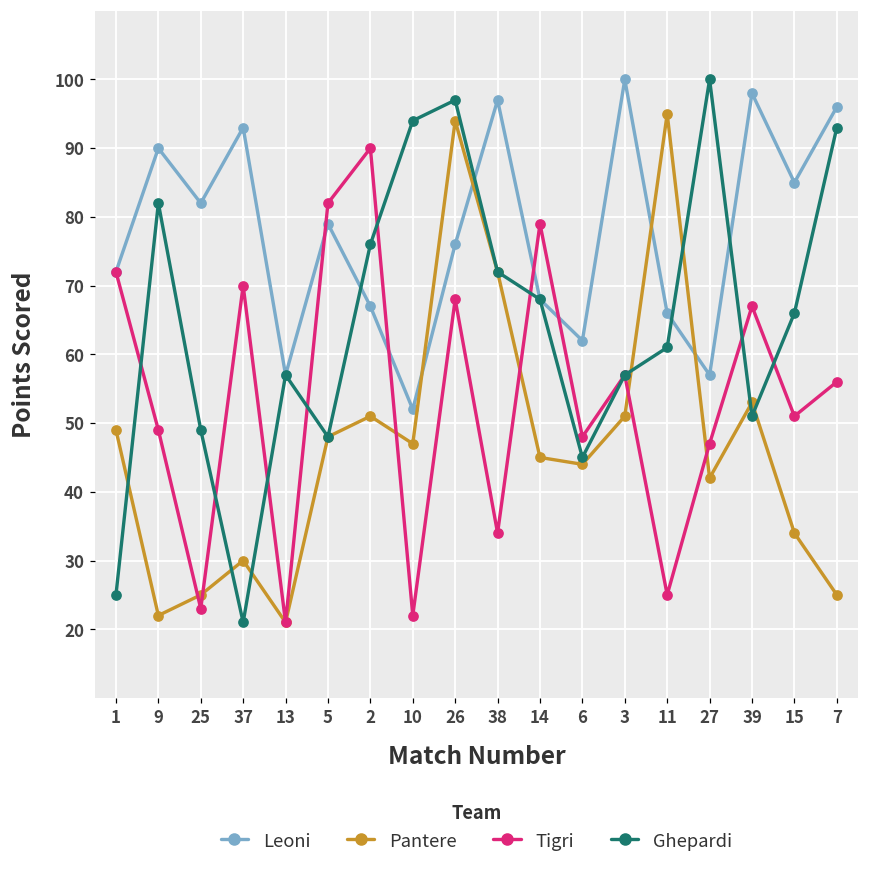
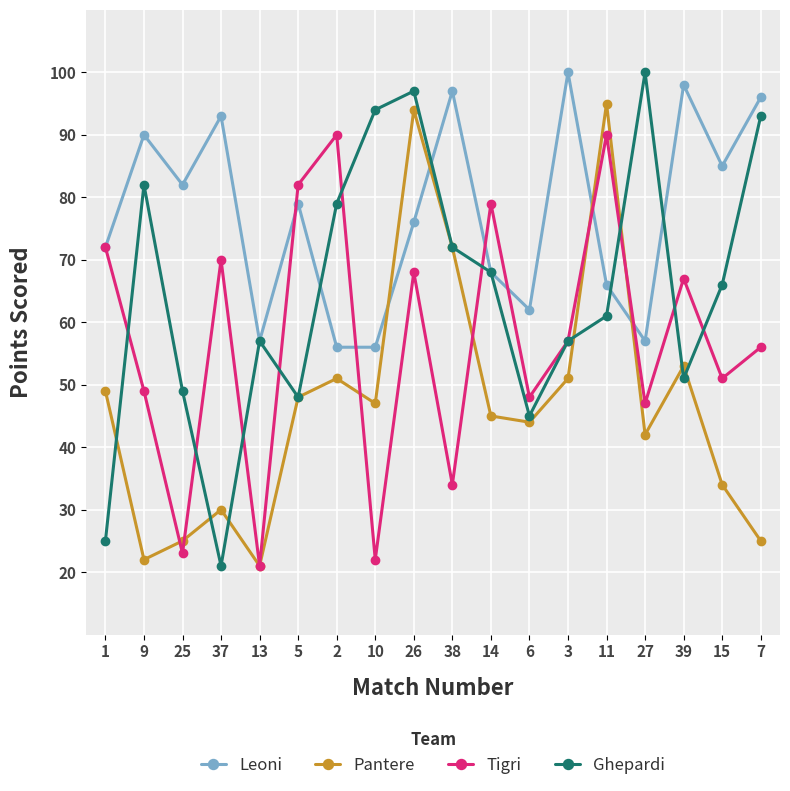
Leoni, 2: 67 -> 56
Ghepardi, 2: 76 -> 79
Leoni, 10: 52 -> 56
Tigri, 11: 25 -> 90
